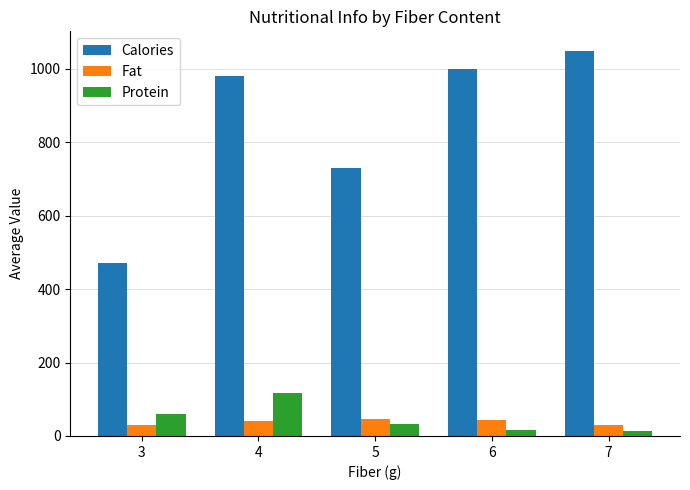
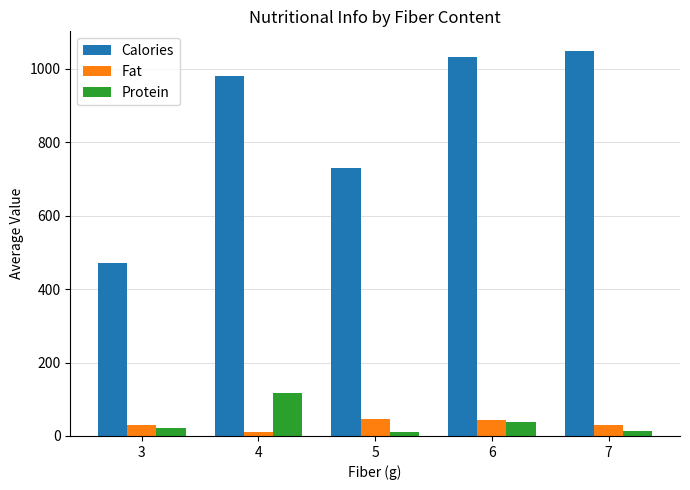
Protein, 3: 60 -> 20
Fat, 4: 40 -> 10
Protein, 5: 30 -> 10
Calories, 6: 1000 -> 1030
Protein, 6: 20 -> 40
